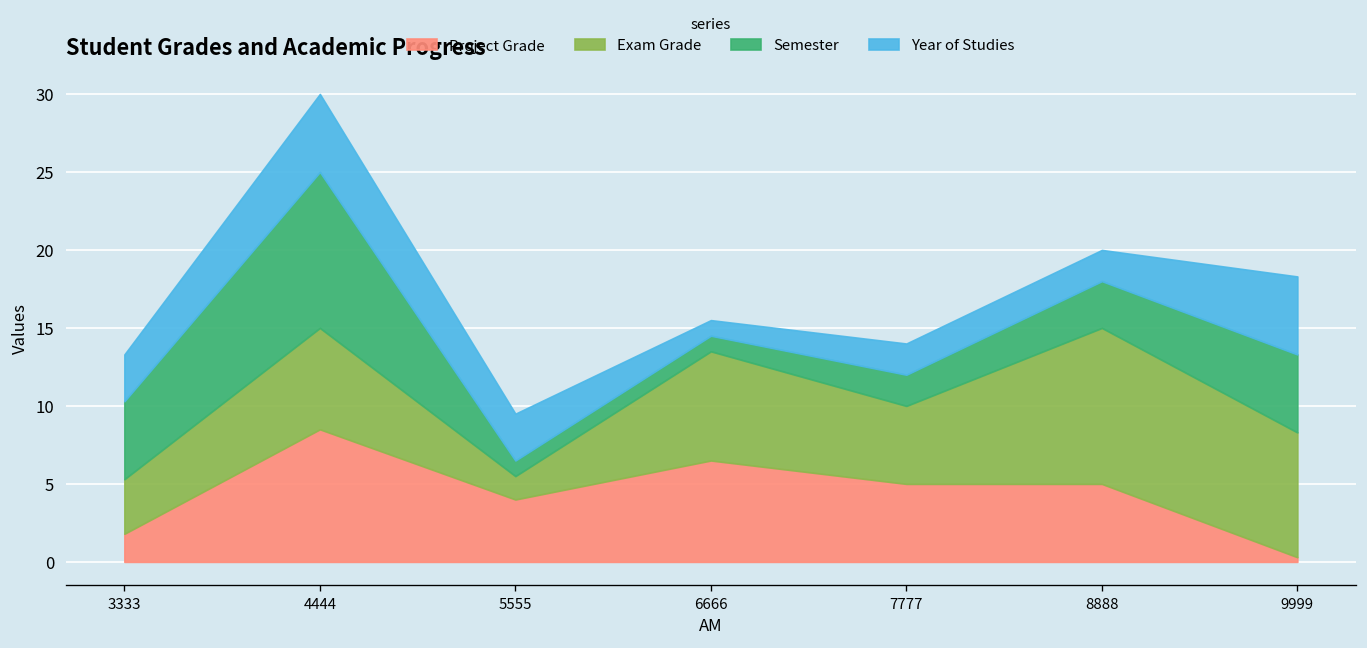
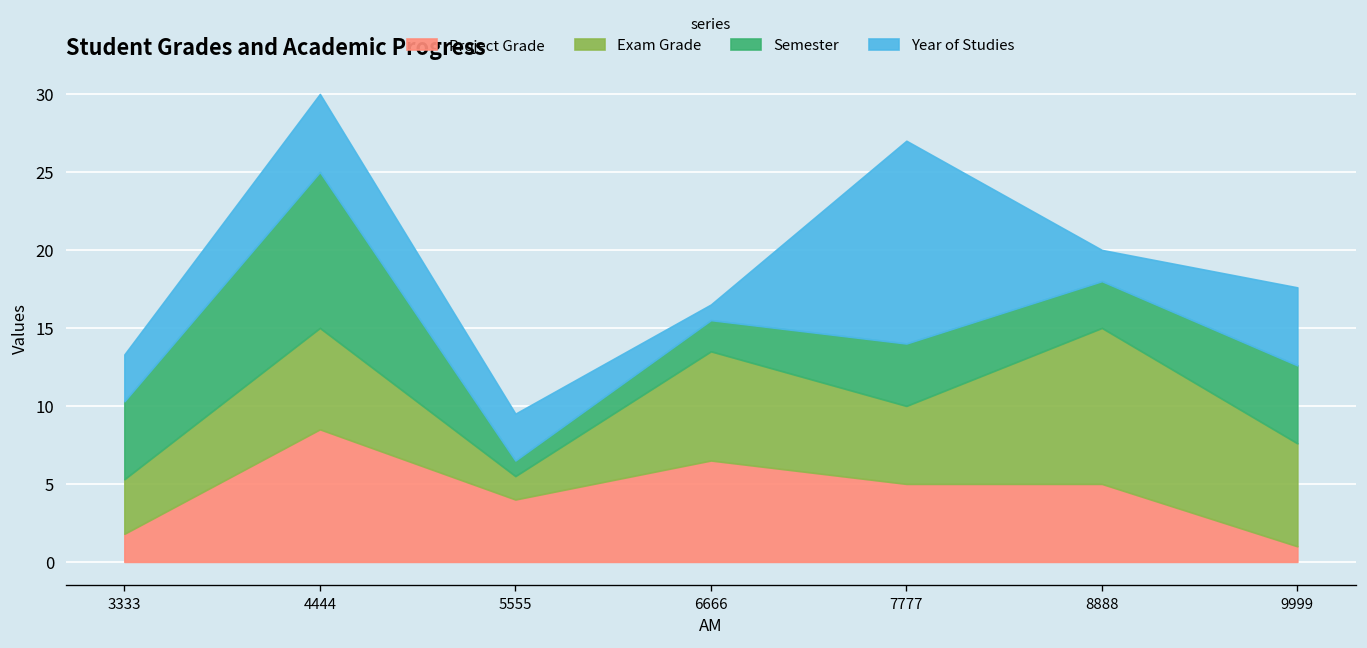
Semester, 6666: 1 -> 2
Semester, 7777: 2 -> 4
Year of Studies, 7777: 2 -> 13
Project Grade, 9999: 0.3 -> 1.0
Exam Grade, 9999: 8.0 -> 6.6
